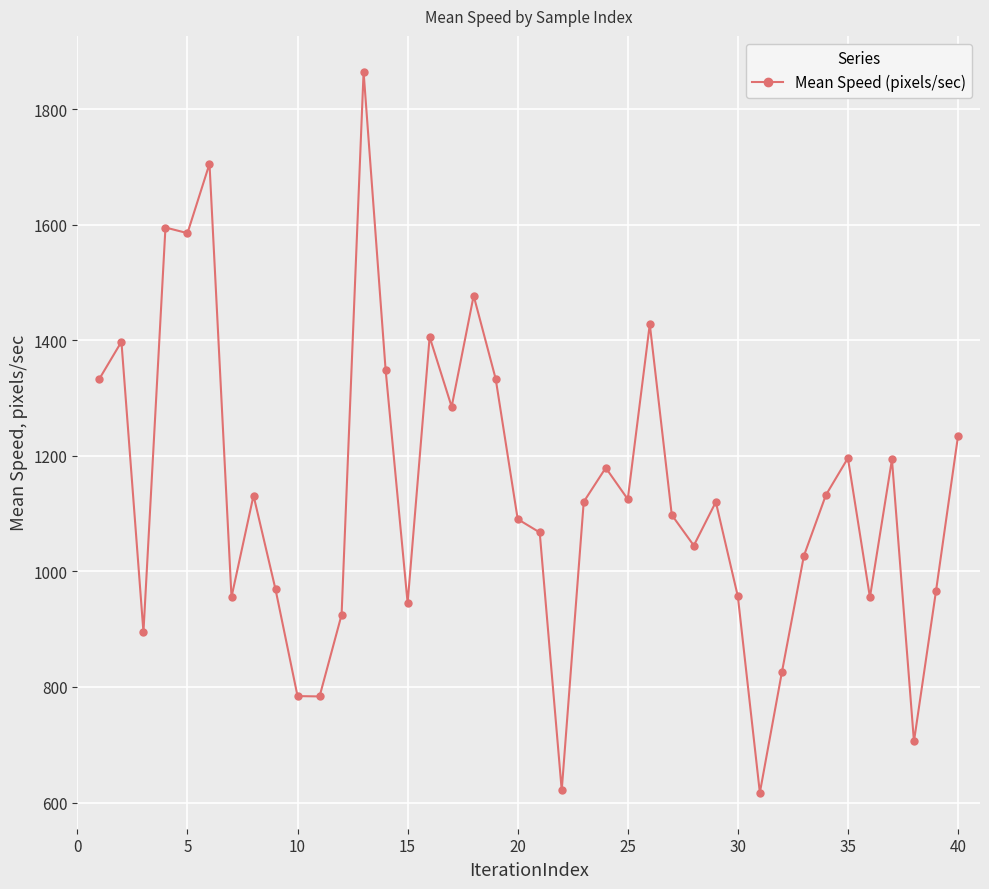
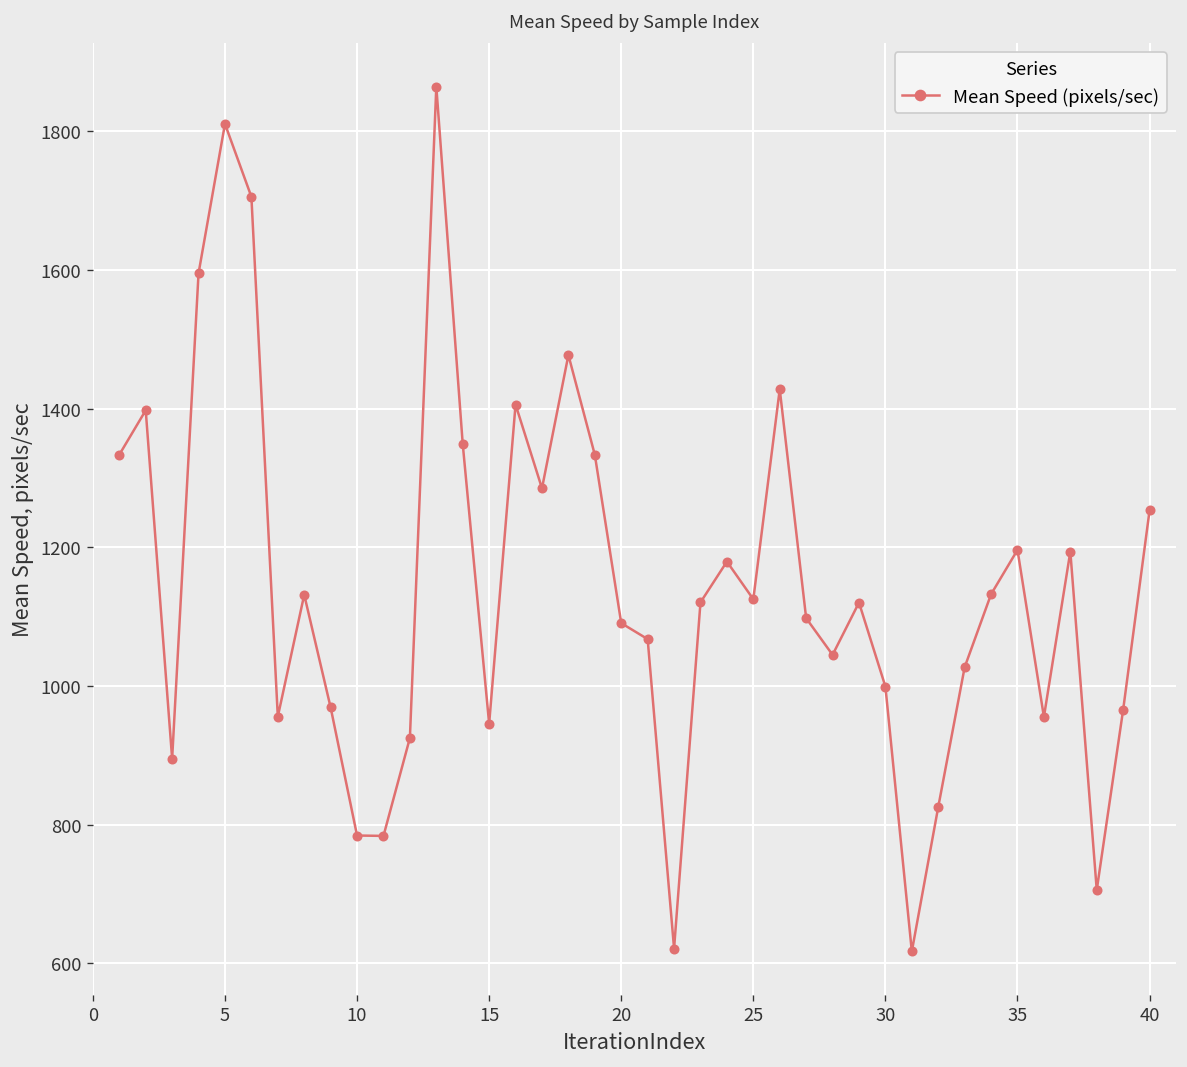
5: 1590 -> 1810
30: 960 -> 1000
40: 1230 -> 1250
